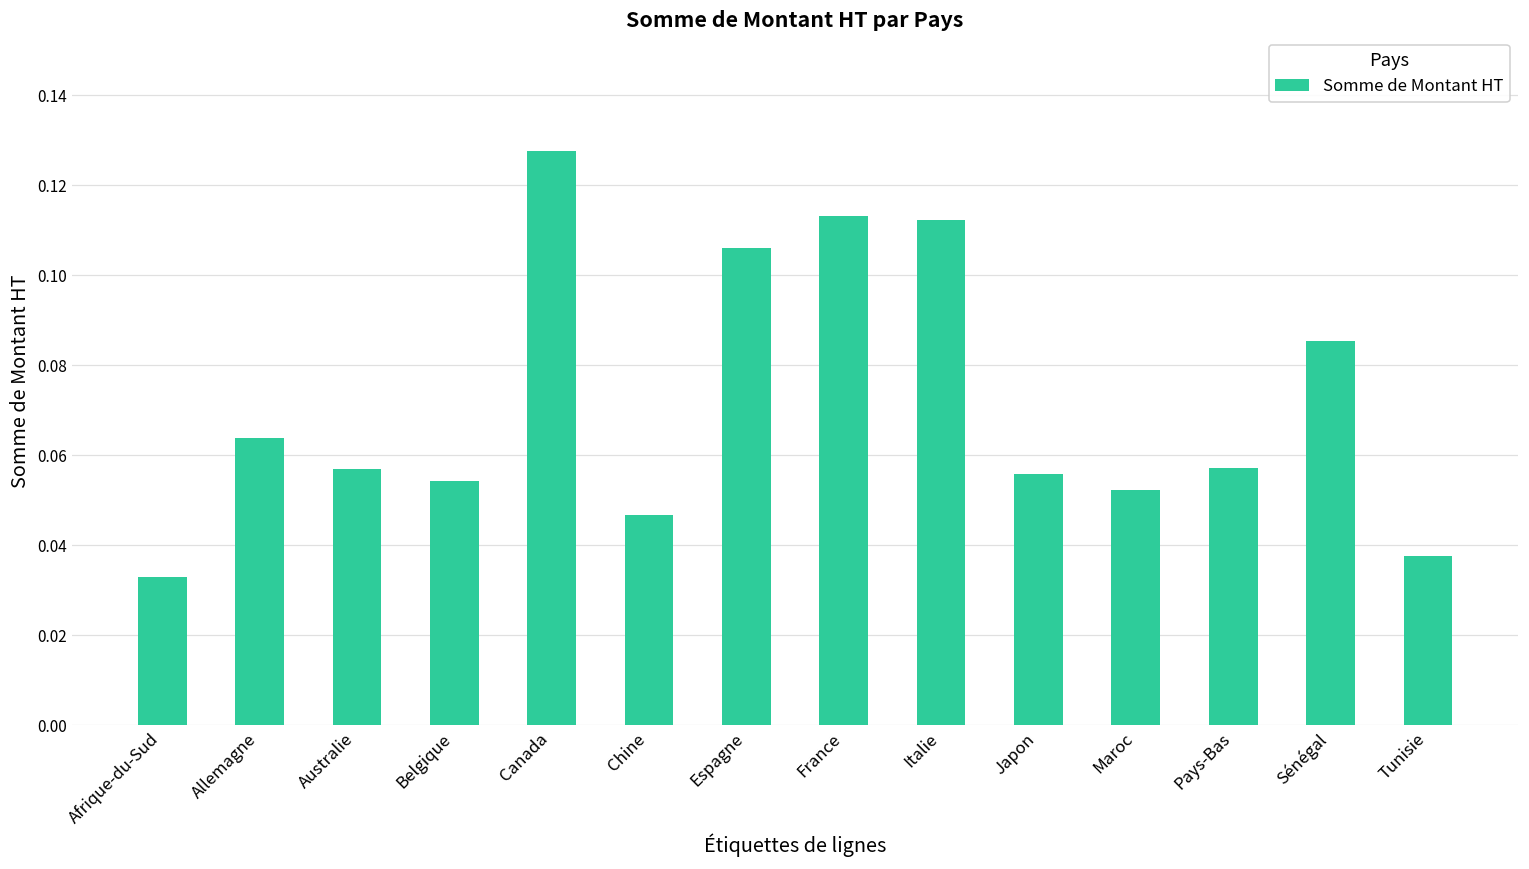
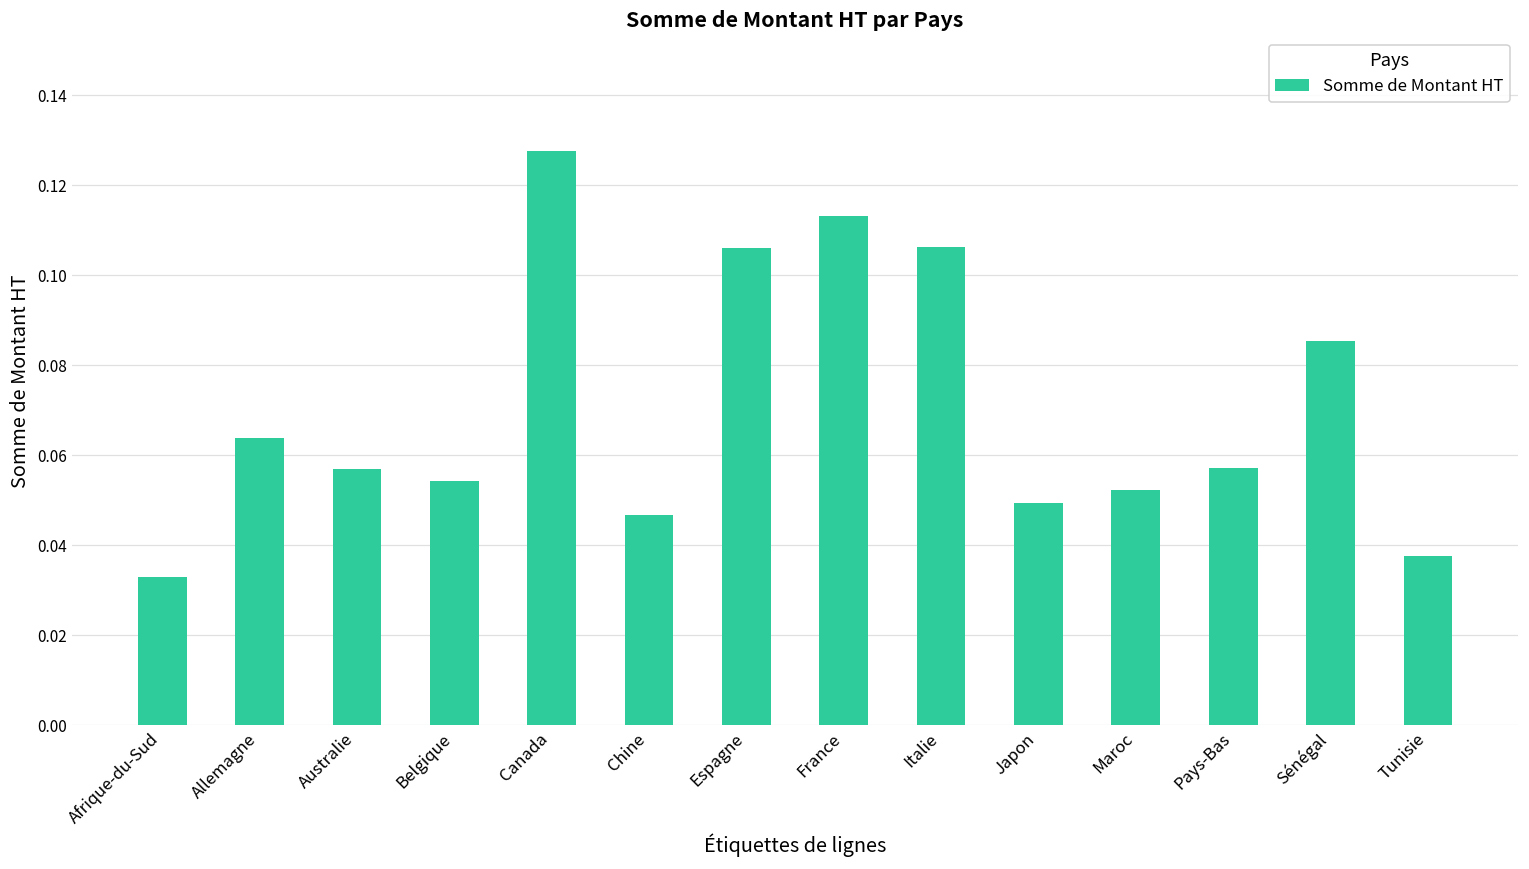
Italie: 0.112 -> 0.106
Japon: 0.056 -> 0.050
